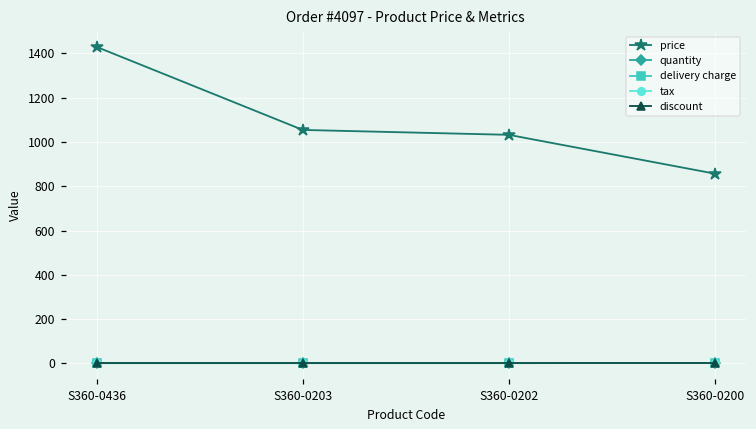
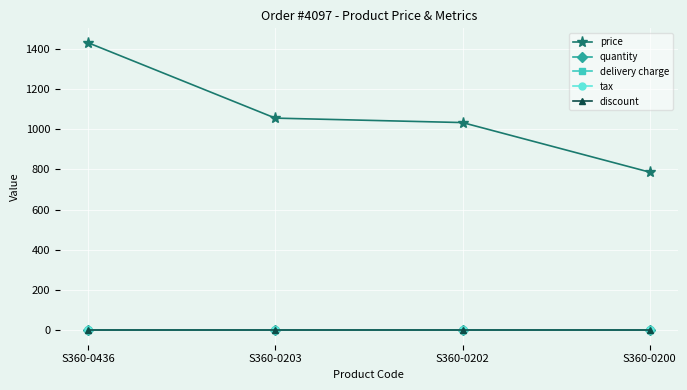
price, S360-0200: 860 -> 790
